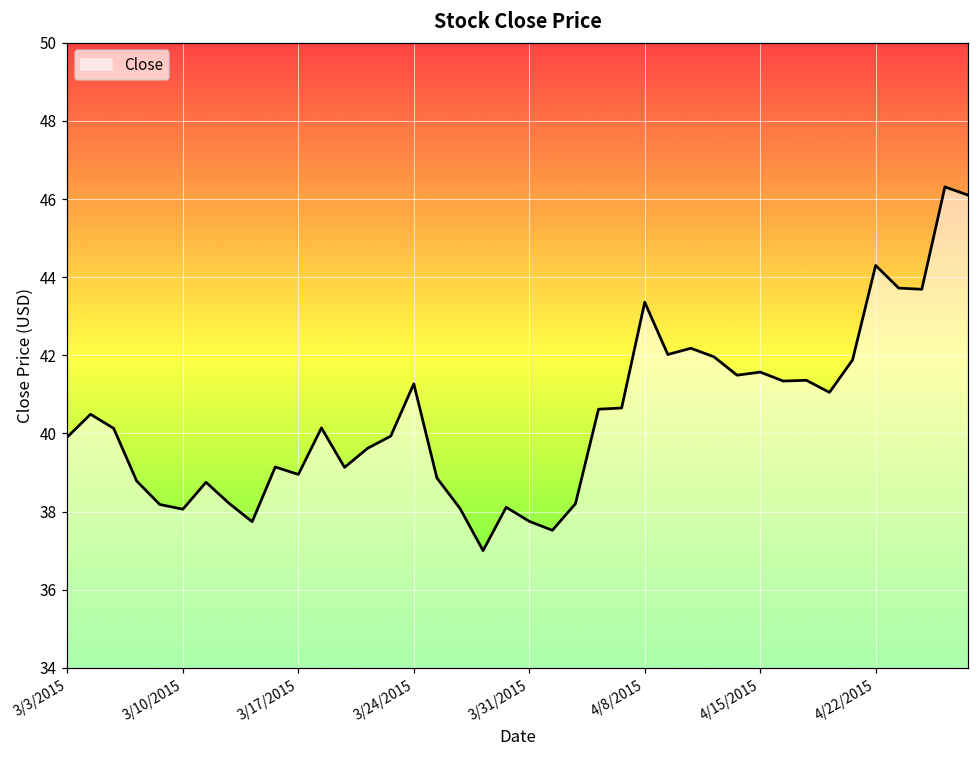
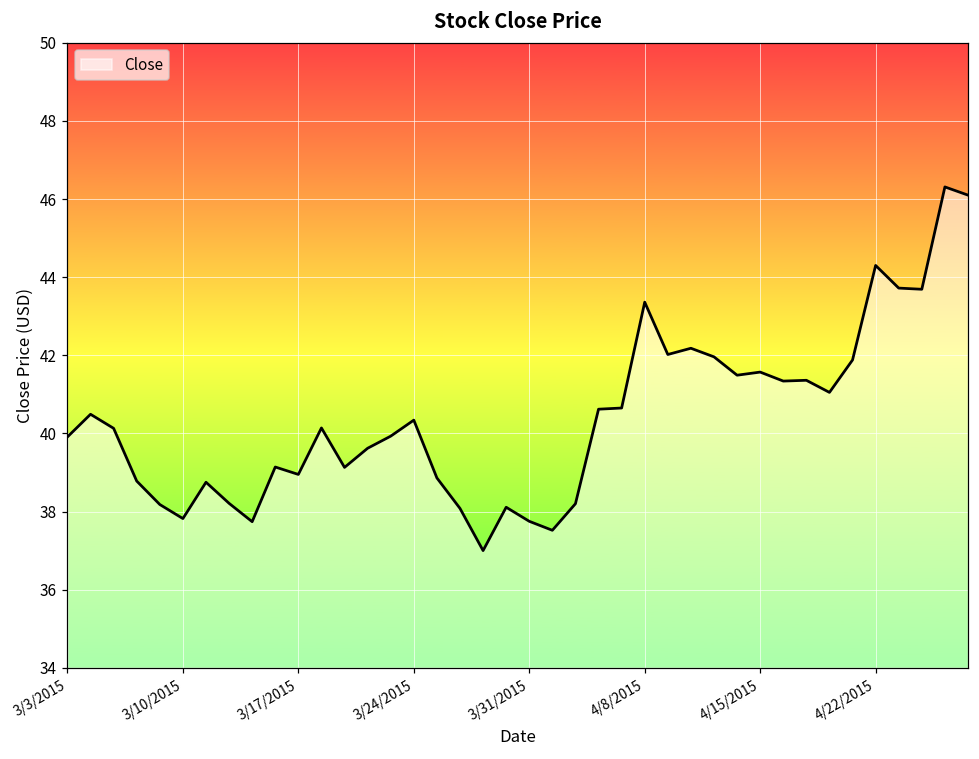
3/10/2015: 38.1 -> 37.8
3/24/2015: 41.3 -> 40.3
